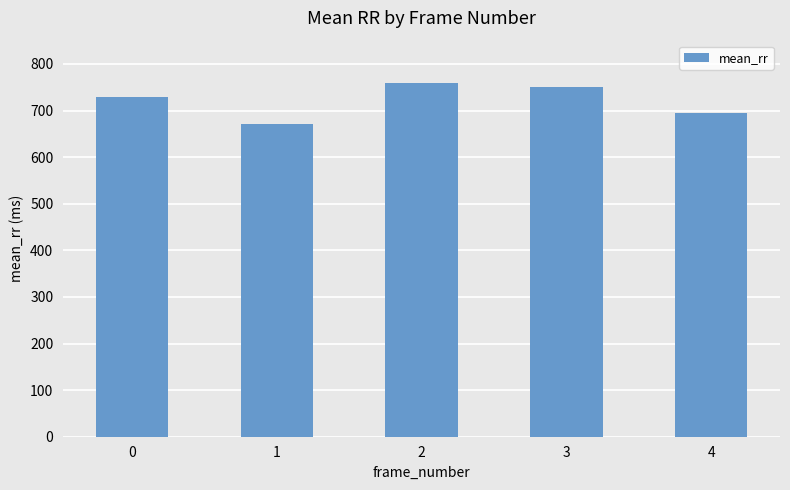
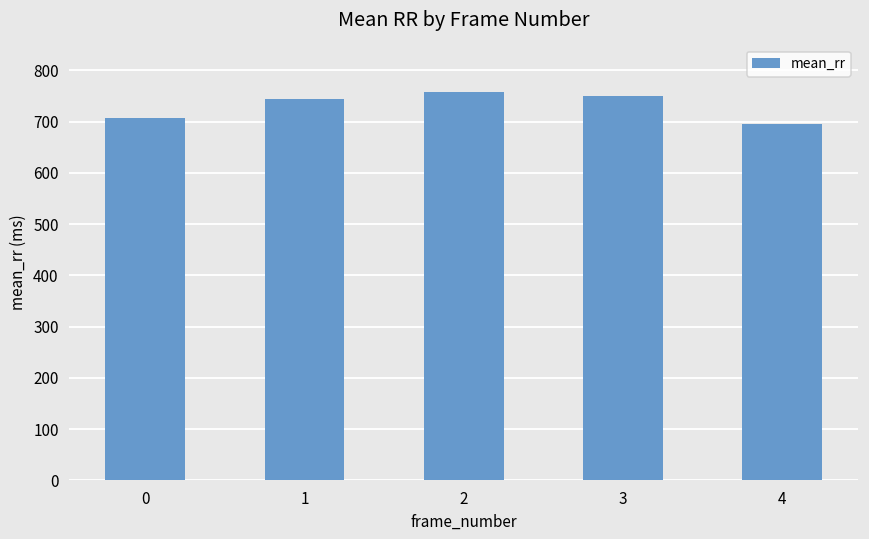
0: 730 -> 710
1: 670 -> 740
